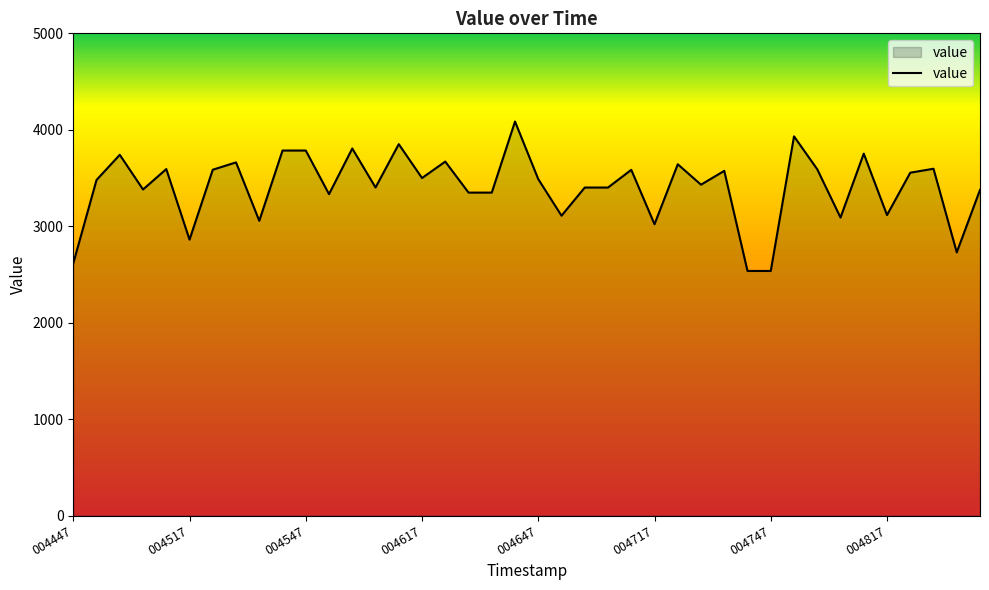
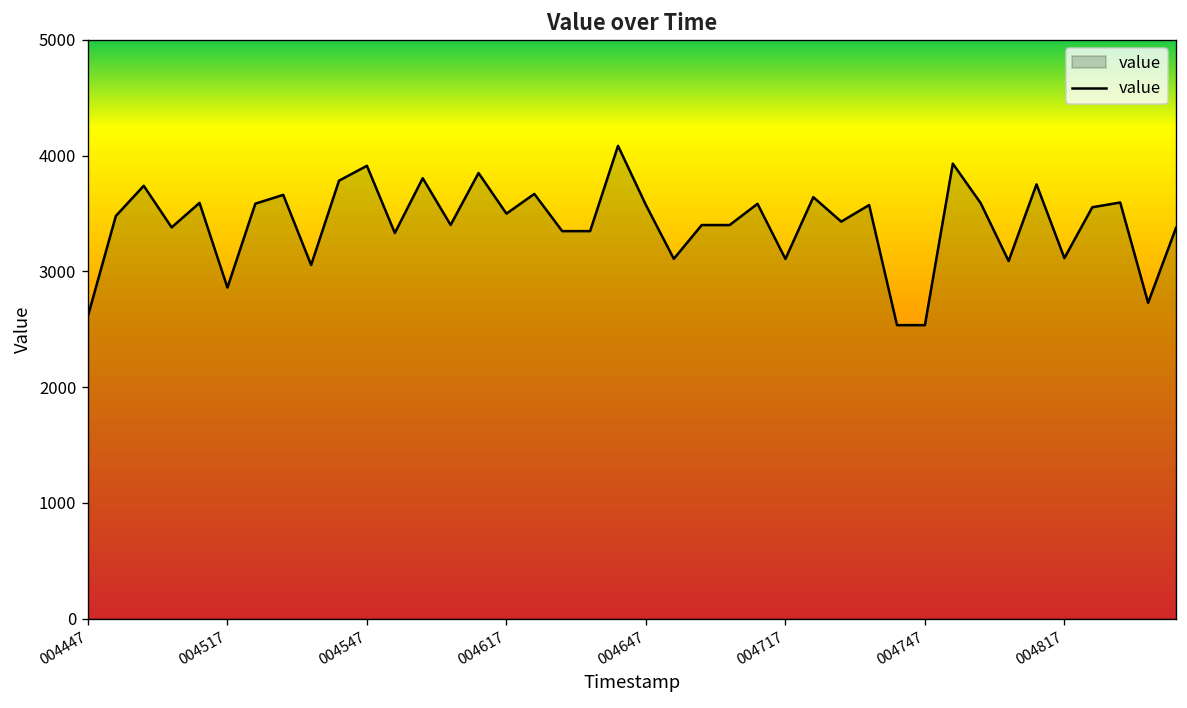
004547: 3800 -> 3900
004647: 3500 -> 3600
004717: 3000 -> 3100
